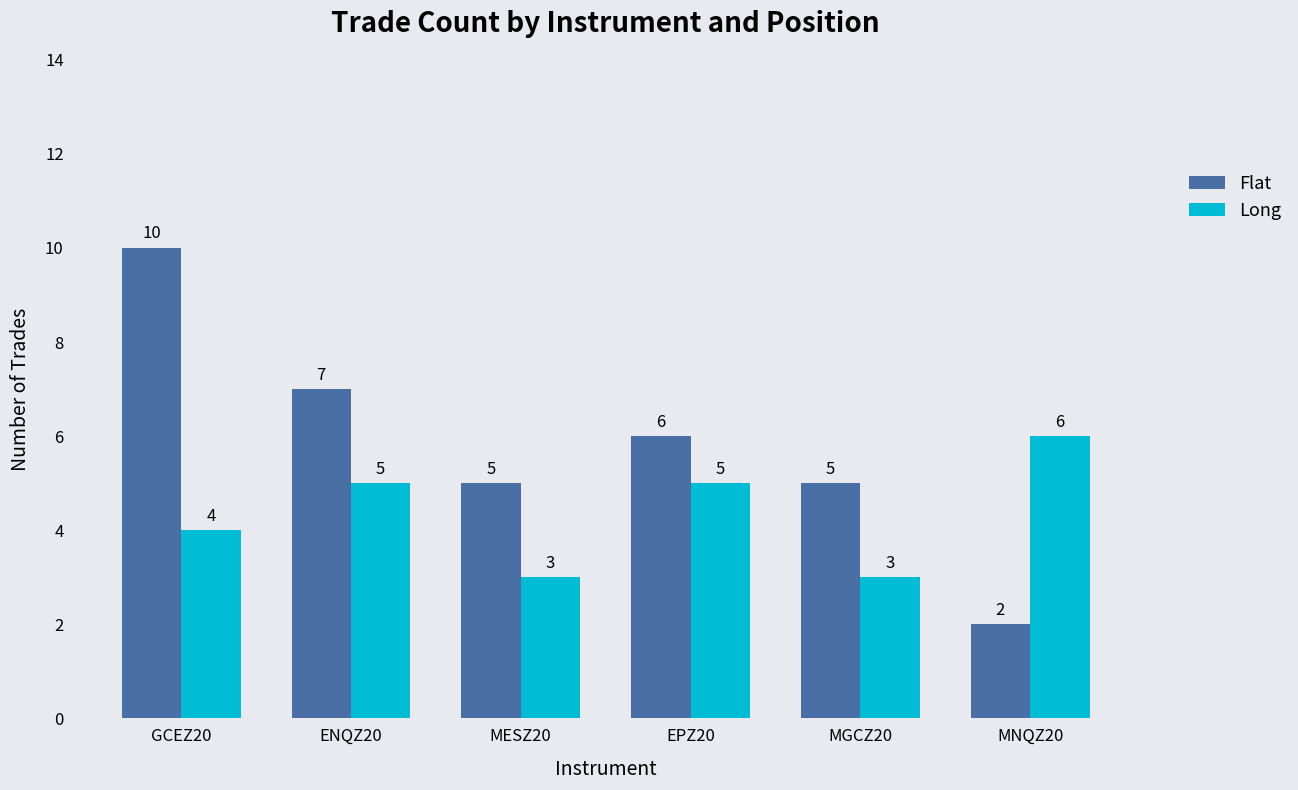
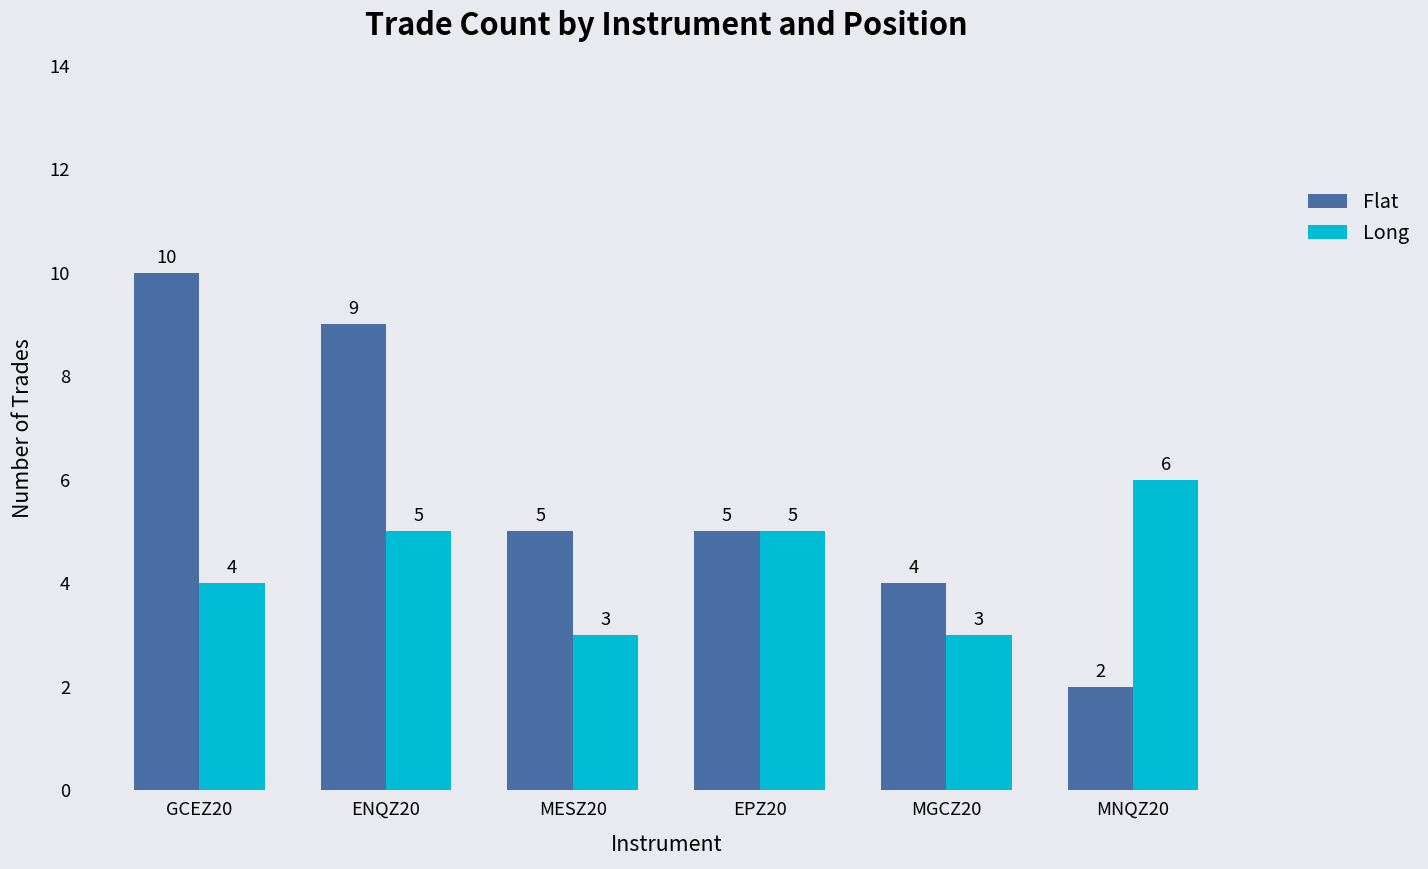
Flat, ENQZ20: 7 -> 9
Flat, EPZ20: 6 -> 5
Flat, MGCZ20: 5 -> 4
